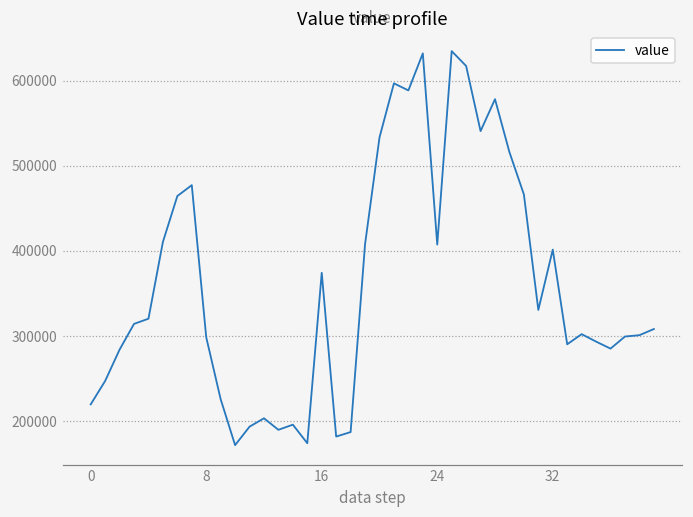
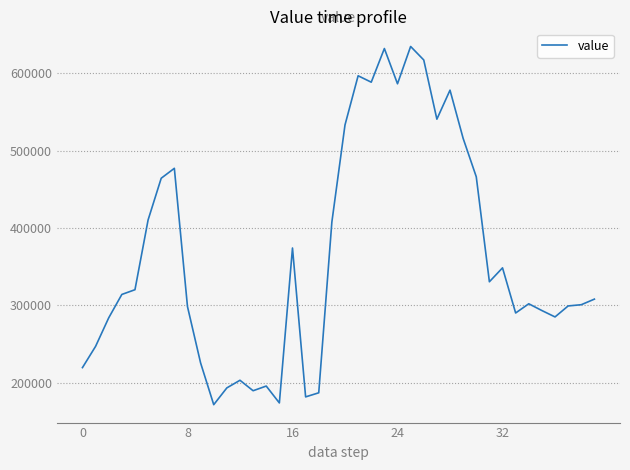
24: 410000 -> 590000
32: 400000 -> 350000
